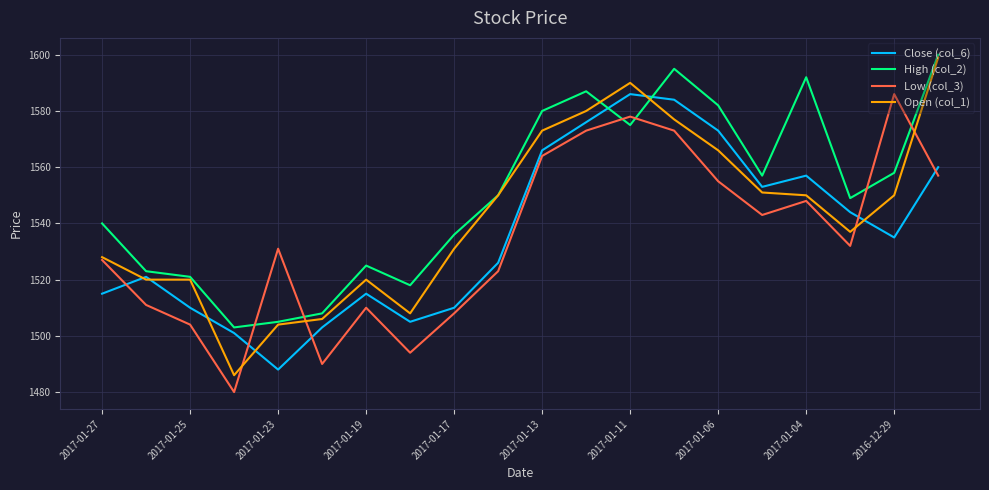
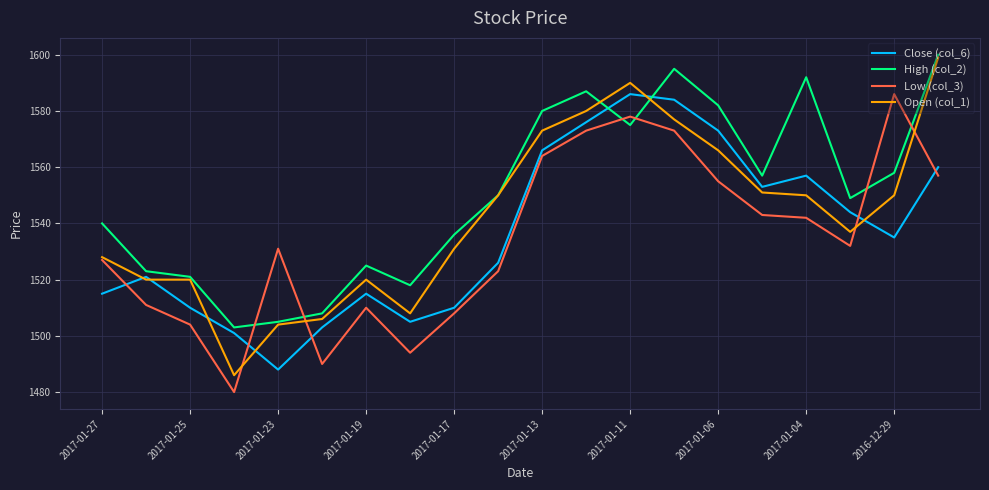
Low (col_3), 2017-01-04: 1548 -> 1542
